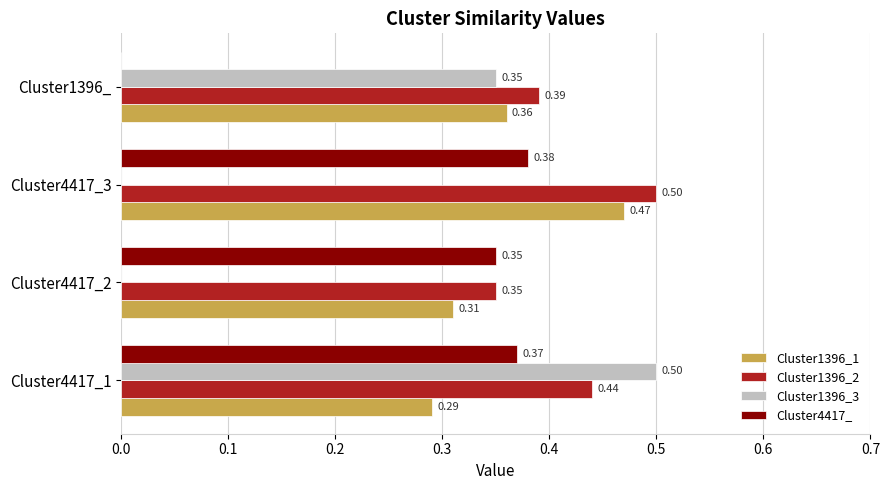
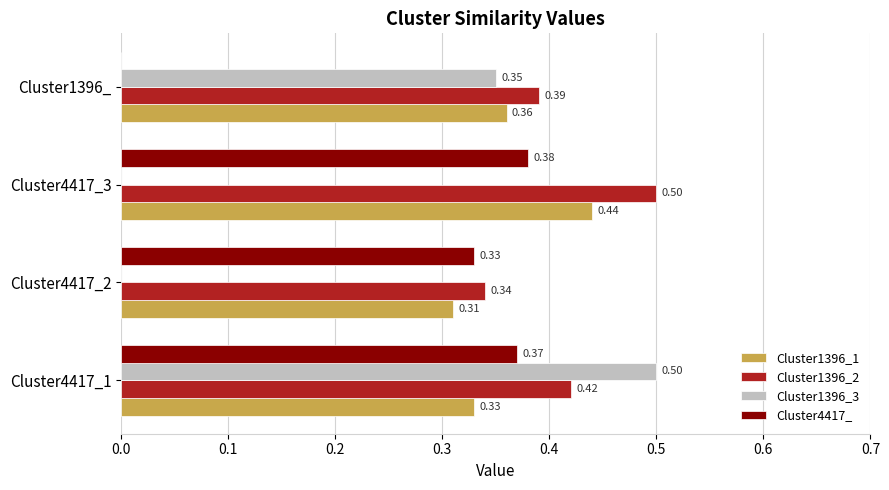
Cluster1396_1, Cluster4417_3: 0.47 -> 0.44
Cluster4417_, Cluster4417_2: 0.35 -> 0.33
Cluster1396_2, Cluster4417_2: 0.35 -> 0.34
Cluster1396_2, Cluster4417_1: 0.44 -> 0.42
Cluster1396_1, Cluster4417_1: 0.29 -> 0.33
